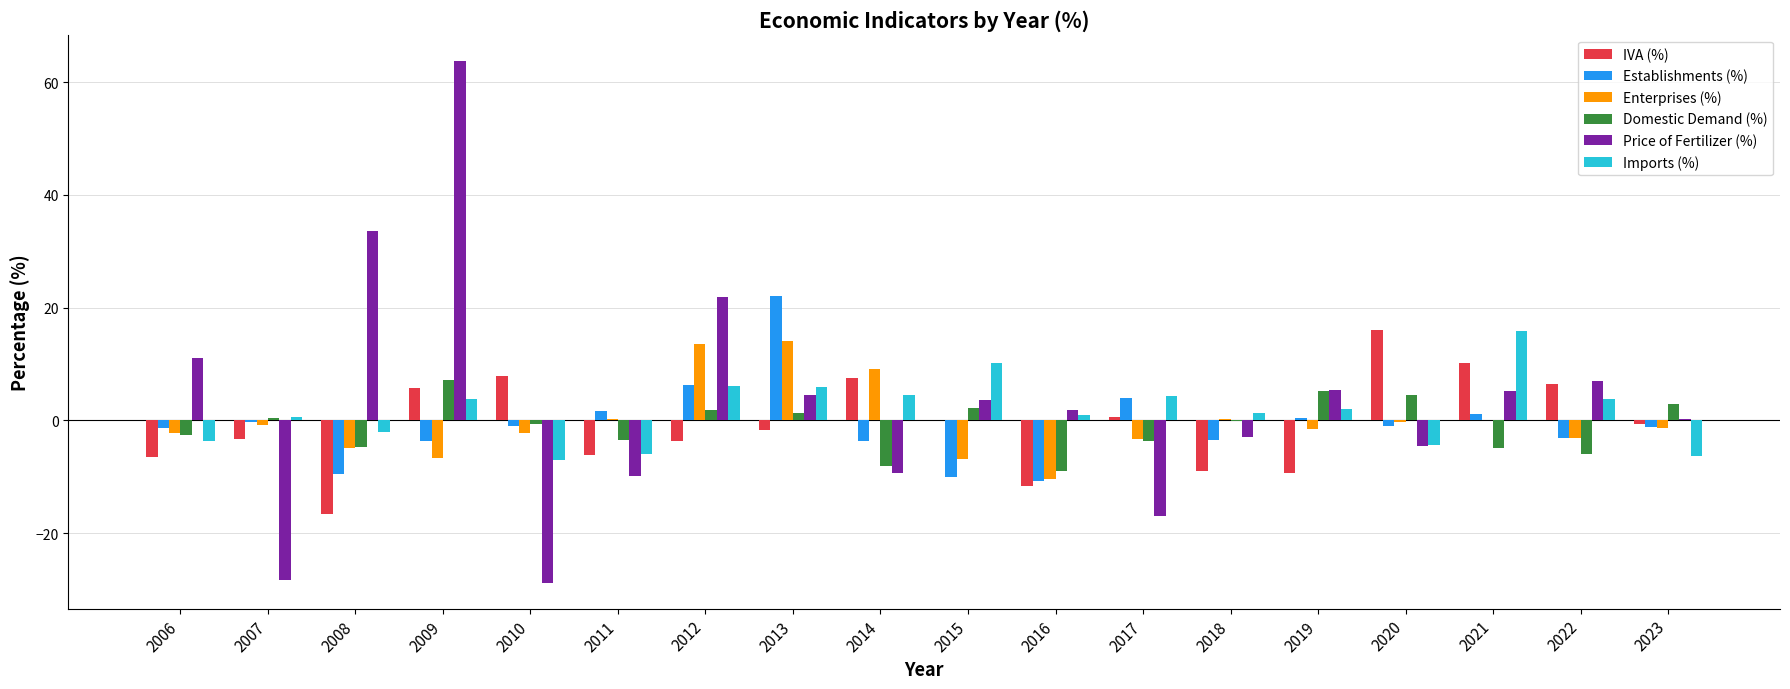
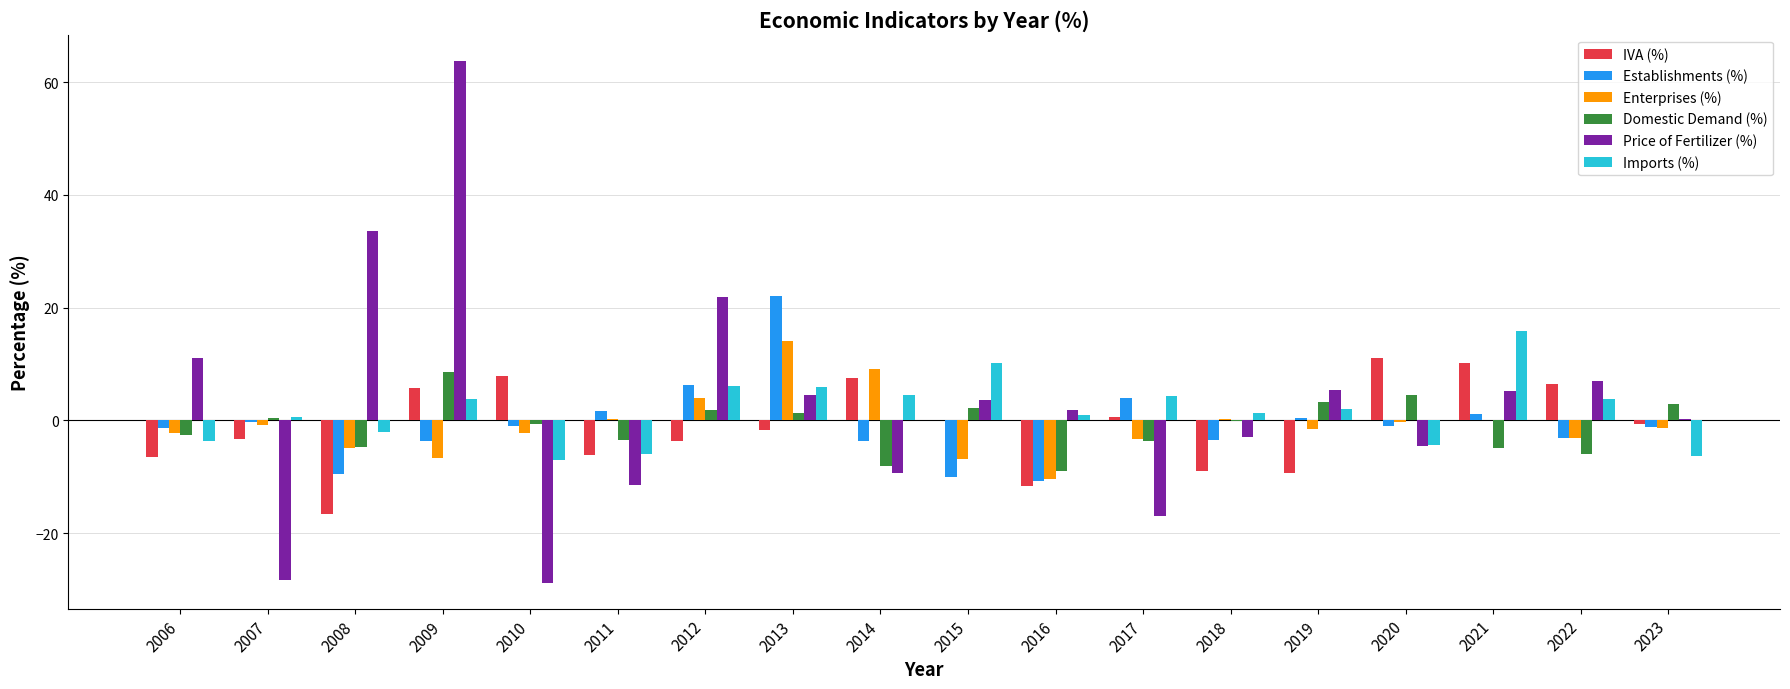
Domestic Demand (%), 2009: 7 -> 9
Price of Fertilizer (%), 2011: -10 -> -12
Enterprises (%), 2012: 14 -> 4
Domestic Demand (%), 2019: 5 -> 3
IVA (%), 2020: 16 -> 11
